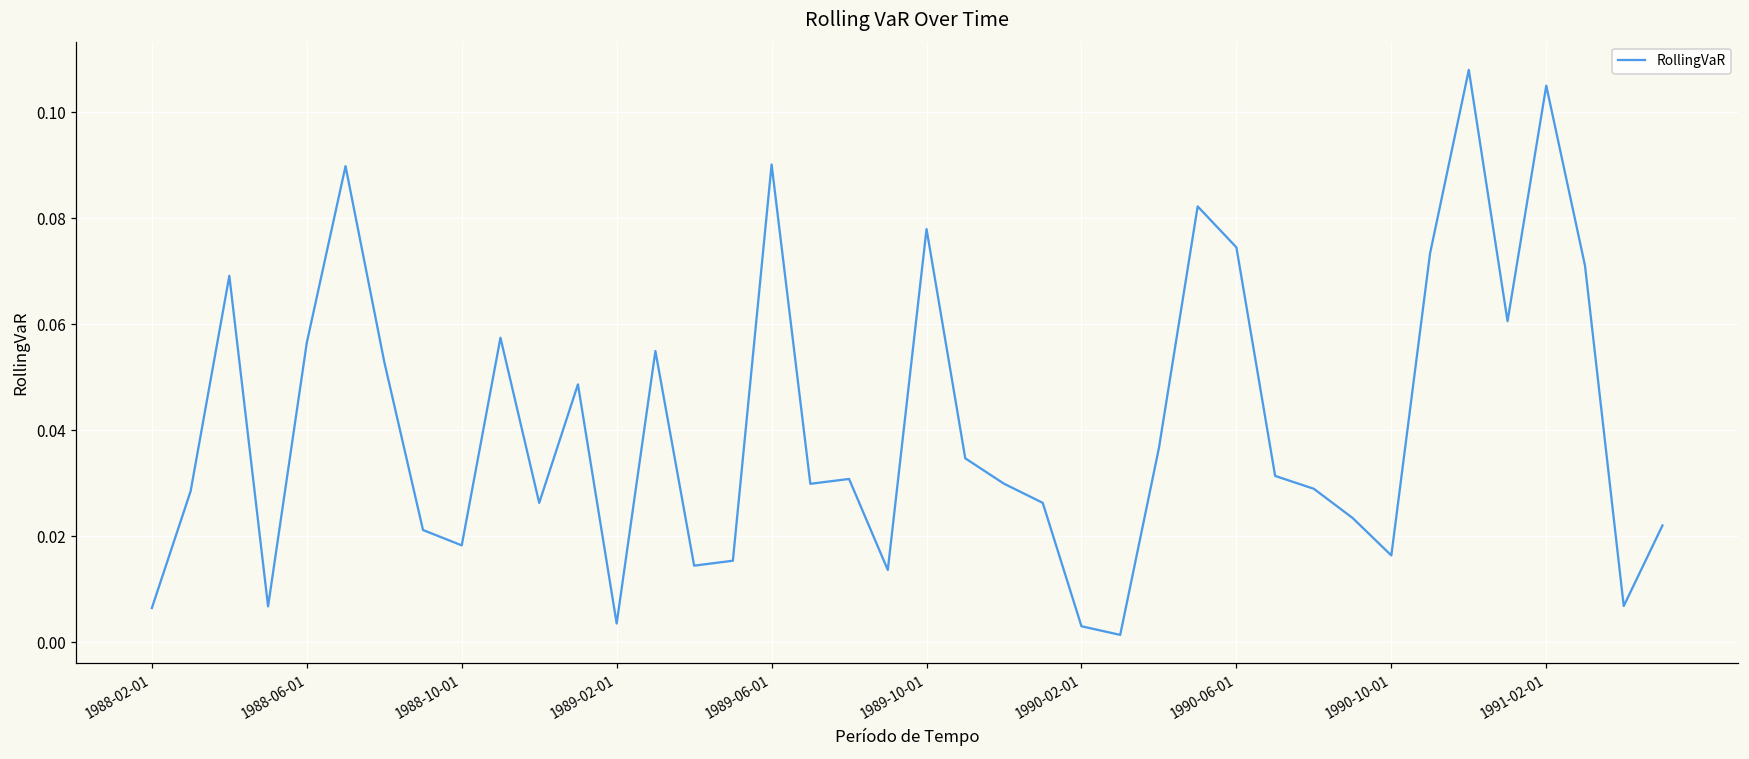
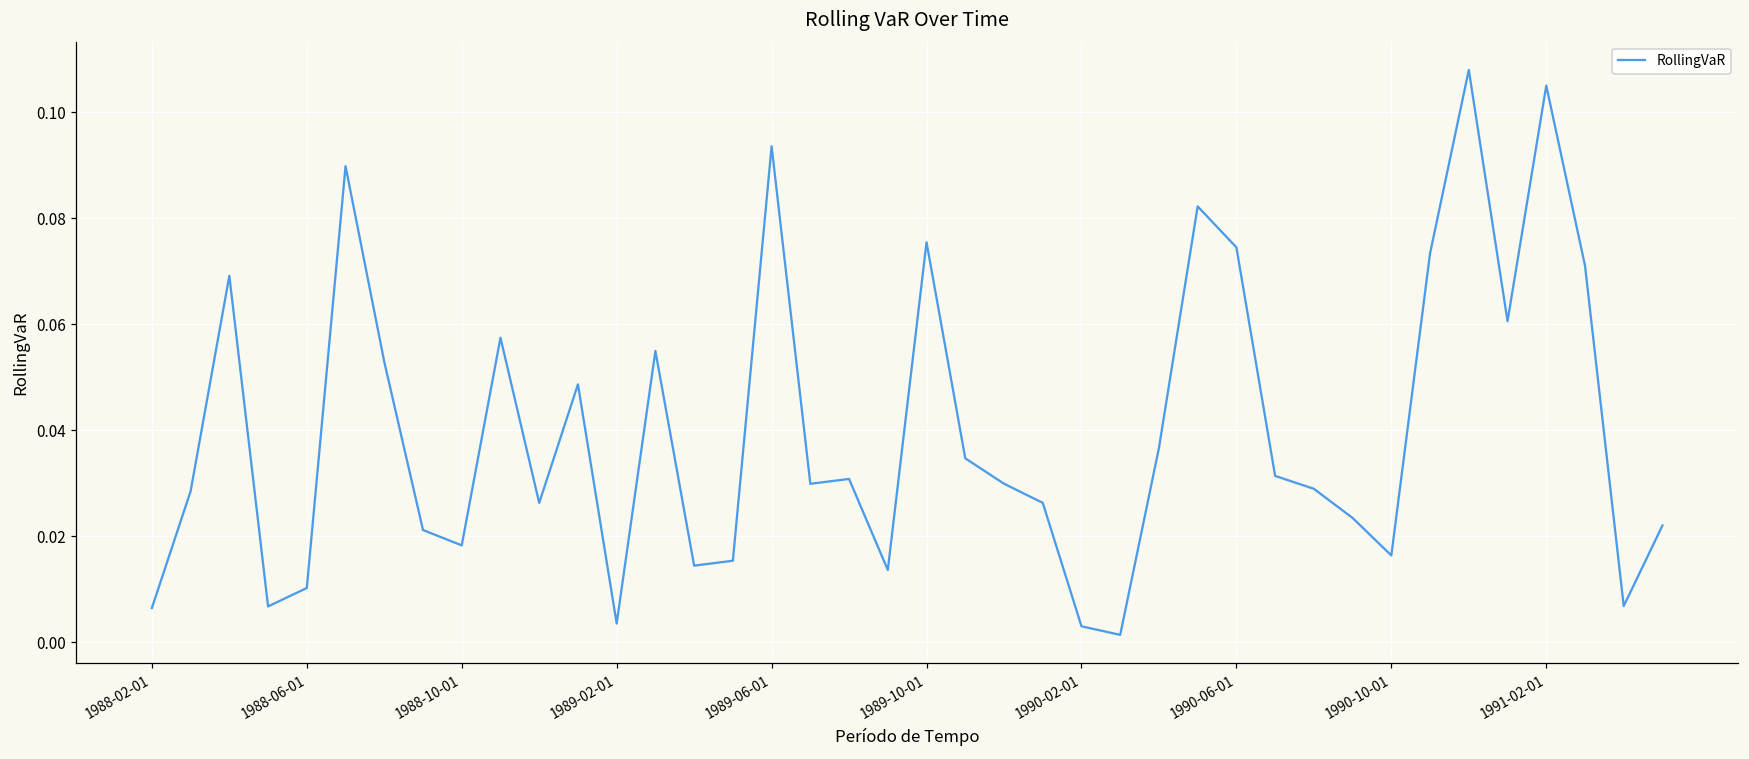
1988-06-01: 0.057 -> 0.010
1989-06-01: 0.090 -> 0.094
1989-10-01: 0.078 -> 0.075
